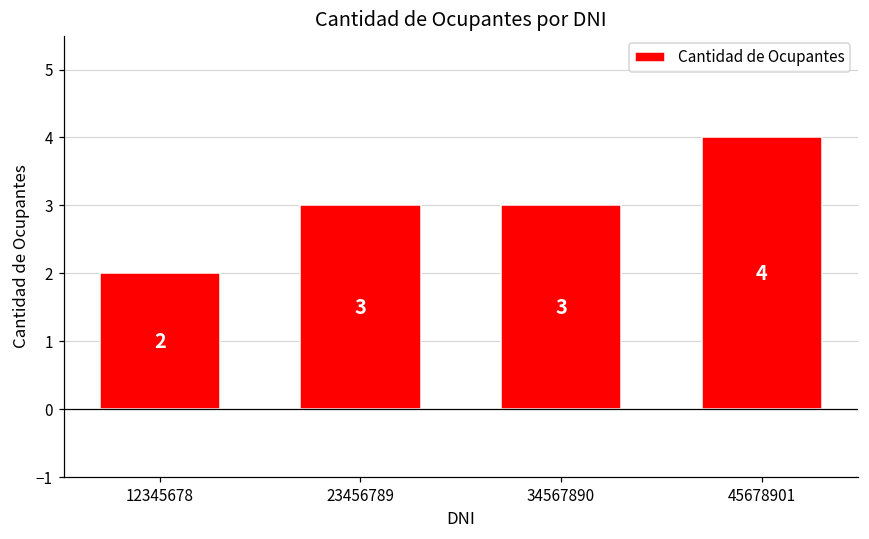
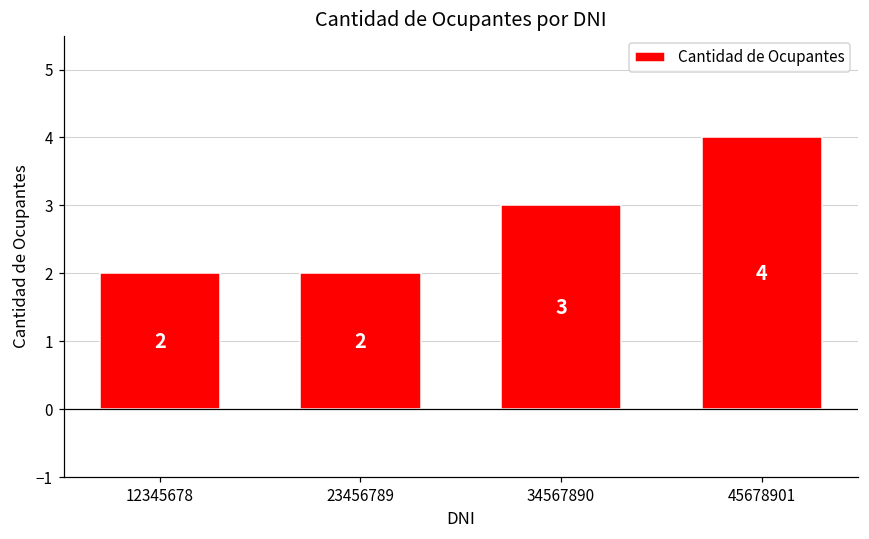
23456789: 3 -> 2
